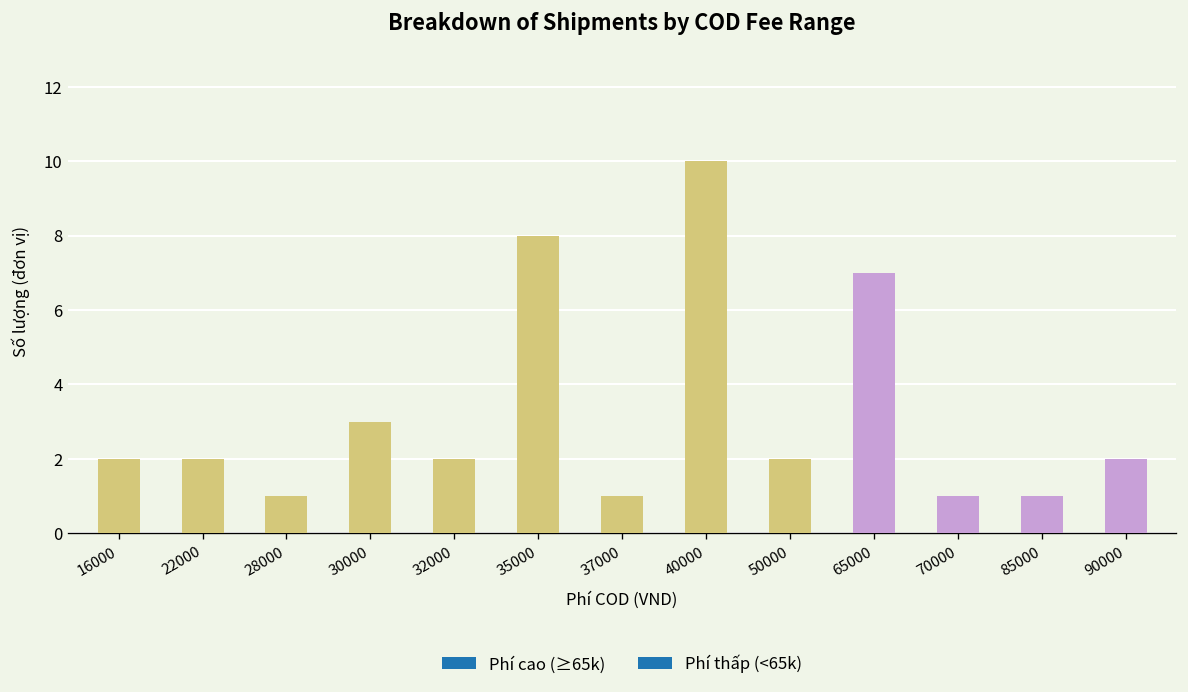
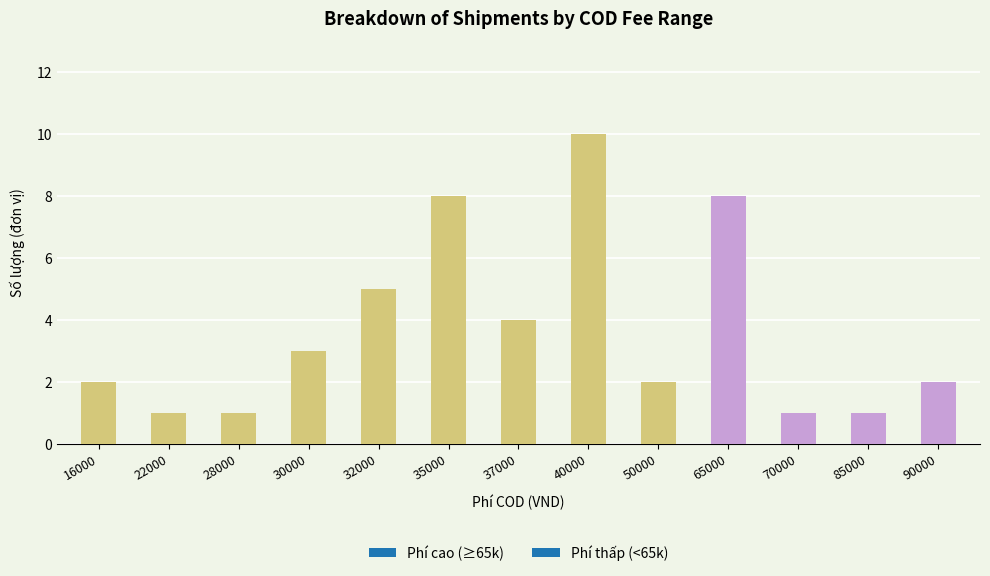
22000: 2 -> 1
32000: 2 -> 5
37000: 1 -> 4
65000: 7 -> 8
